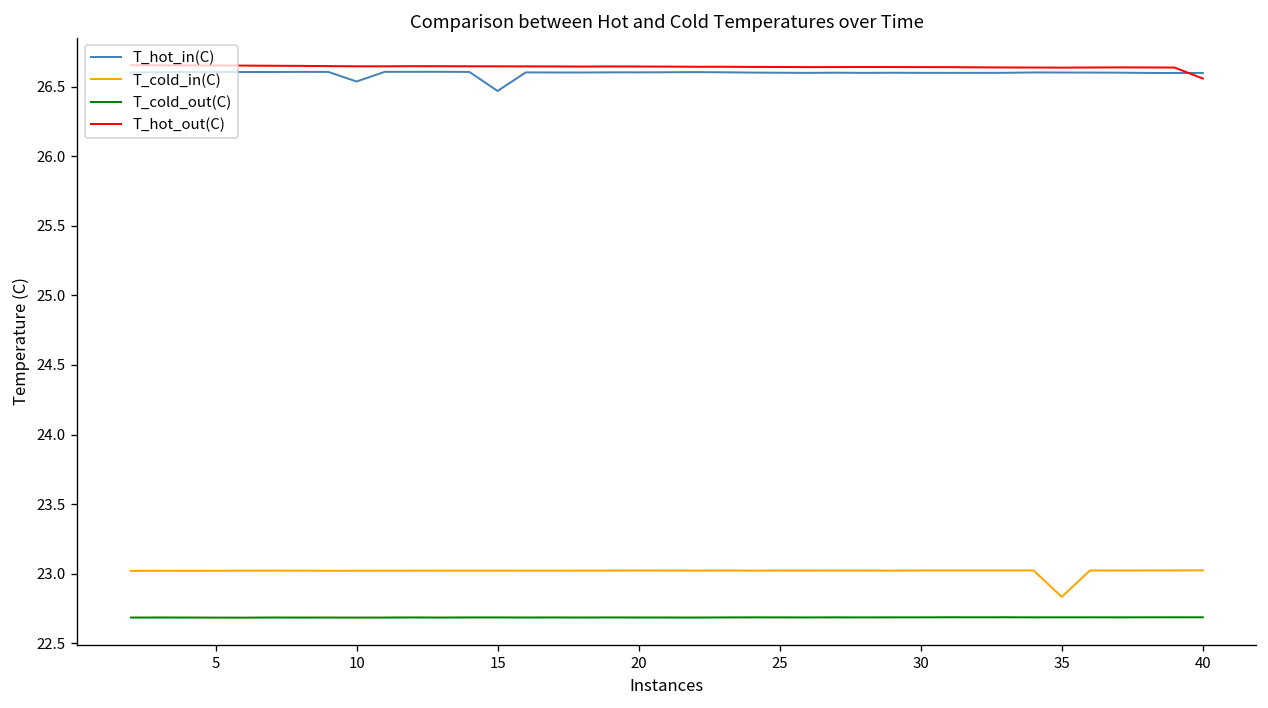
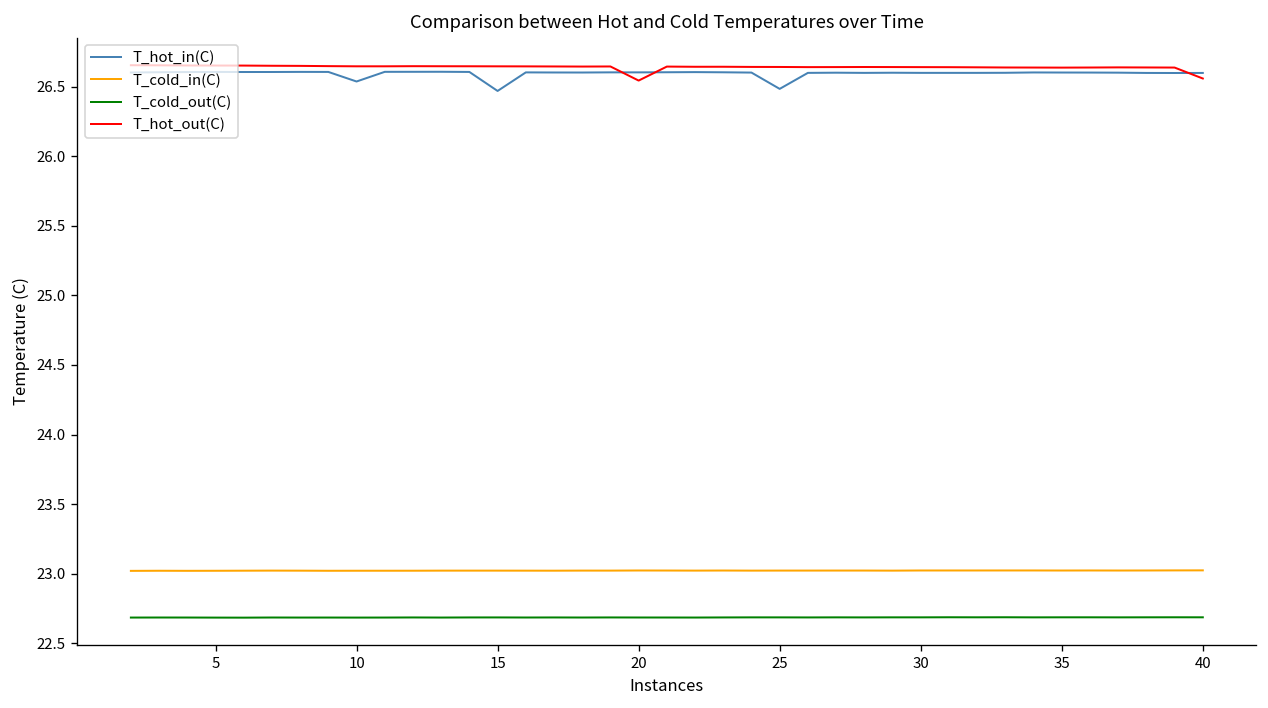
T_hot_out(C), 20: 26.64 -> 26.54
T_hot_in(C), 25: 26.60 -> 26.48
T_cold_in(C), 35: 22.83 -> 23.02
